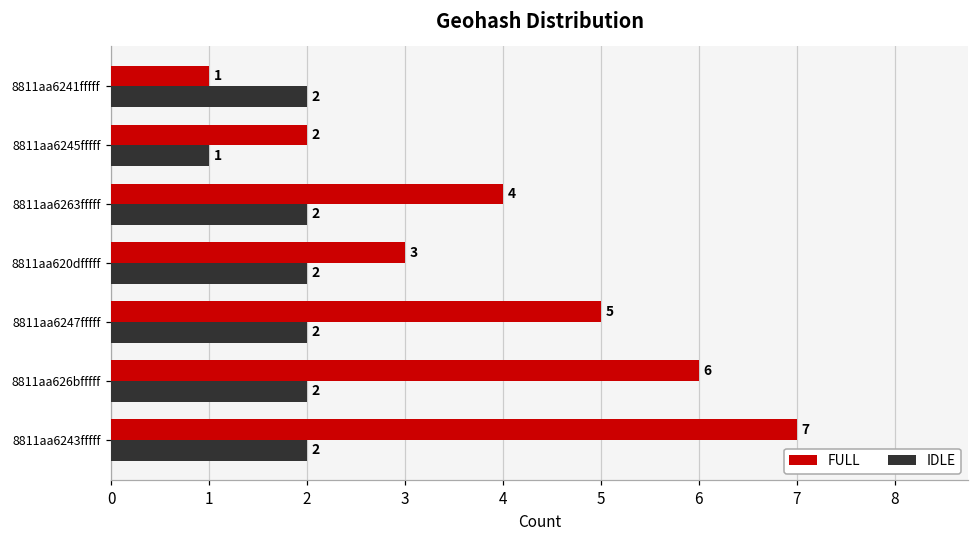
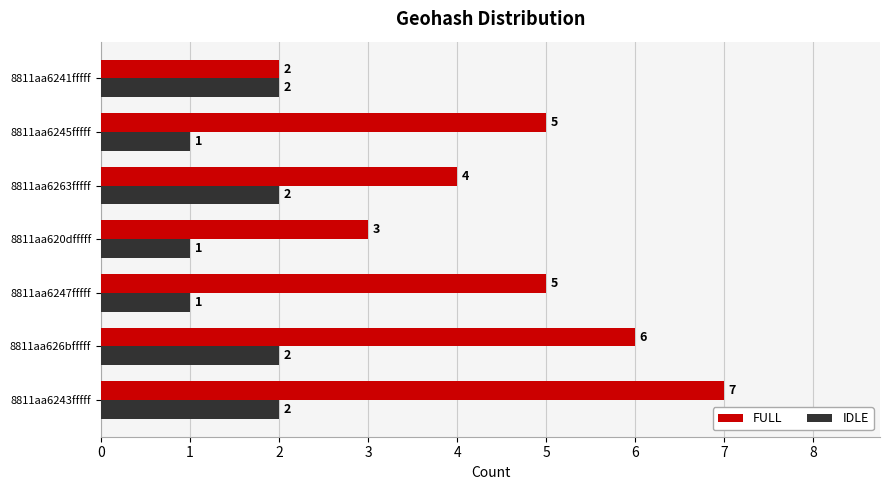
FULL, 8811aa6241fffff: 1 -> 2
FULL, 8811aa6245fffff: 2 -> 5
IDLE, 8811aa620dfffff: 2 -> 1
IDLE, 8811aa6247fffff: 2 -> 1
